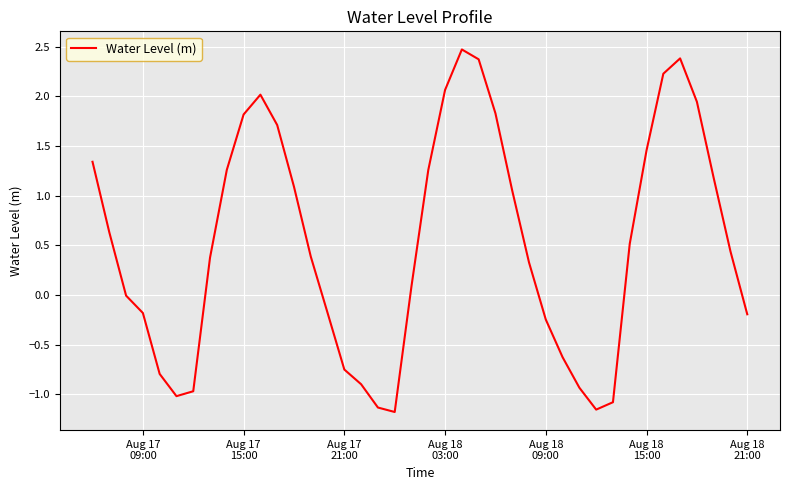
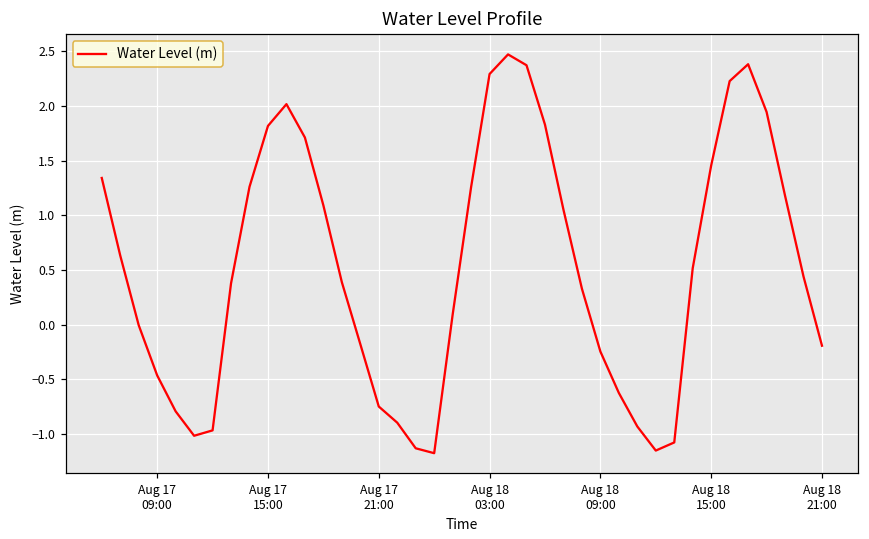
Aug 17 09:00: -0.2 -> -0.5
Aug 18 03:00: 2.1 -> 2.3
